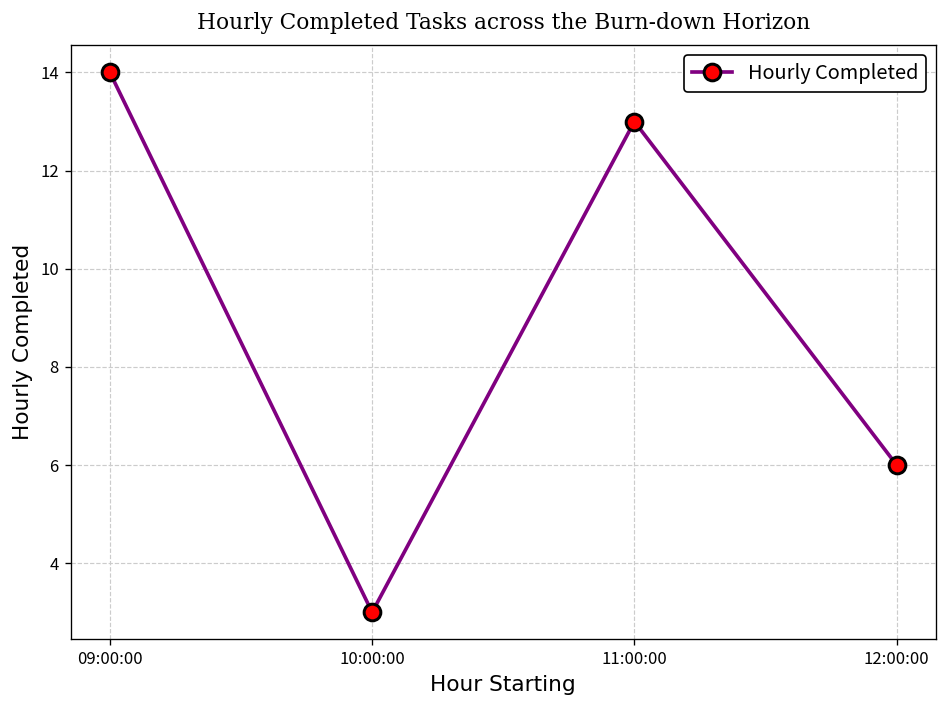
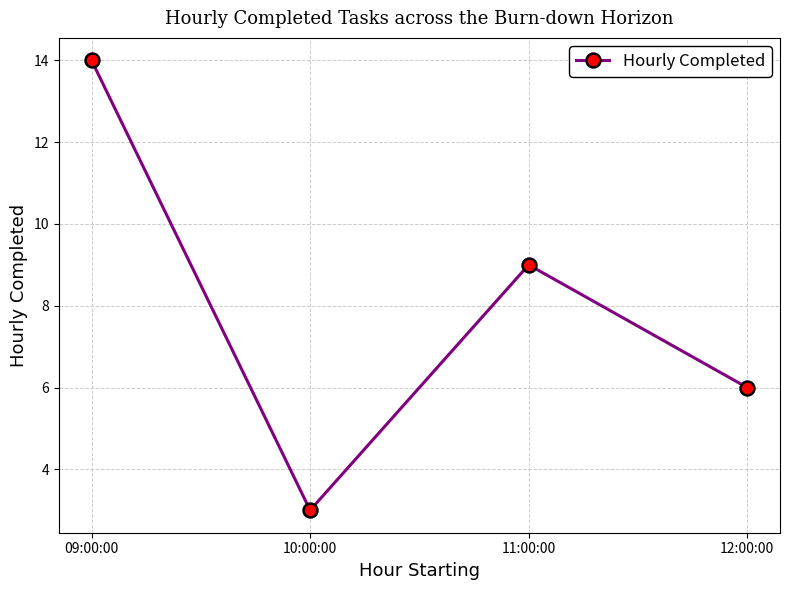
11:00:00: 13 -> 9
